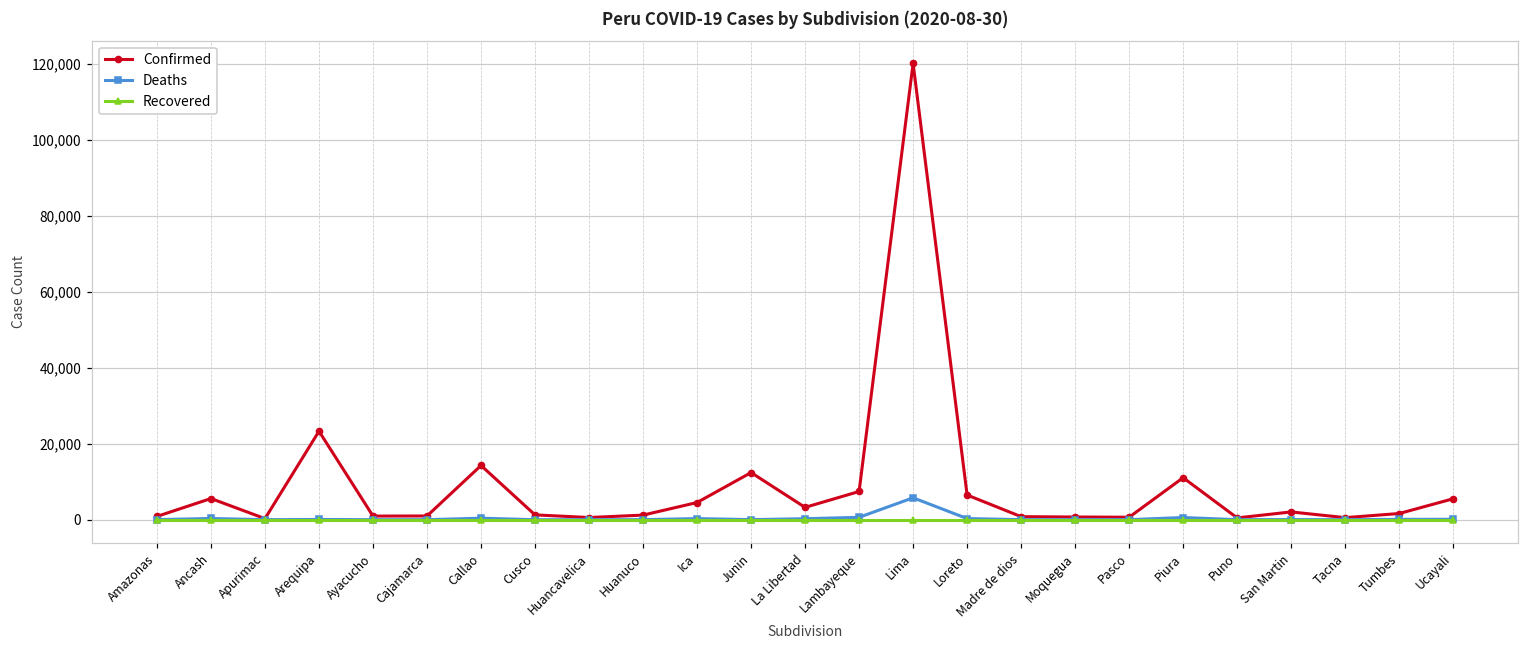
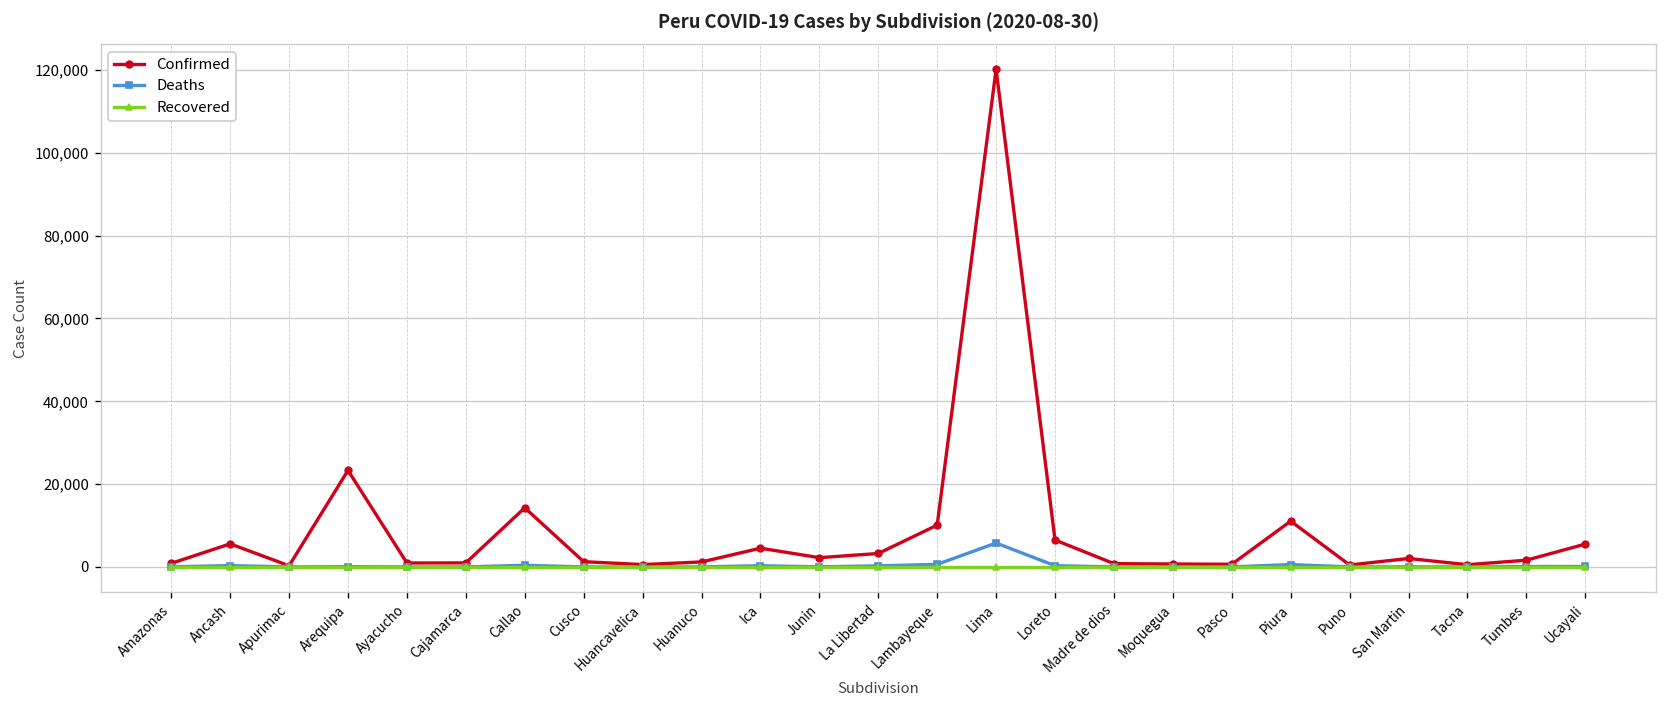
Confirmed, Junin: 12,000 -> 2,000
Confirmed, Lambayeque: 7,000 -> 10,000
